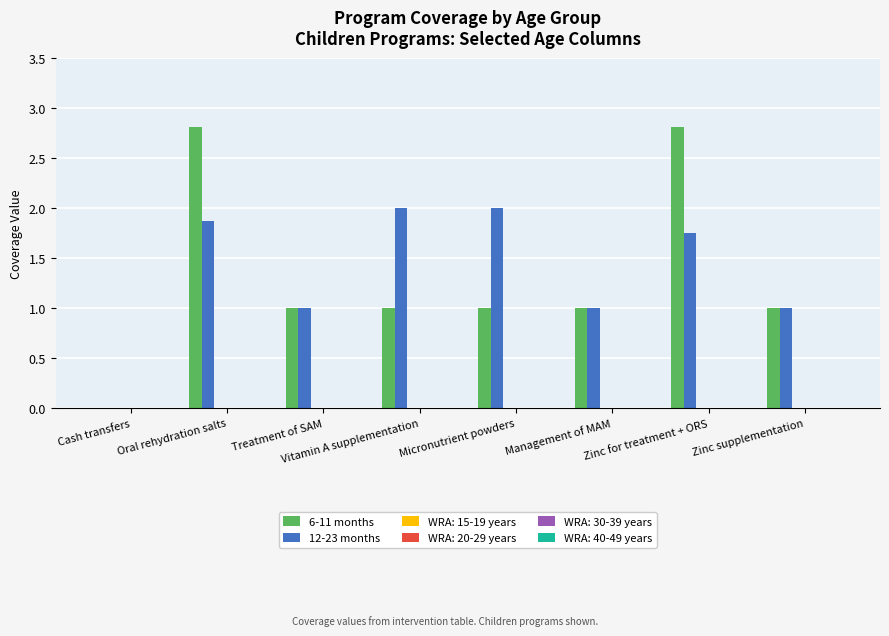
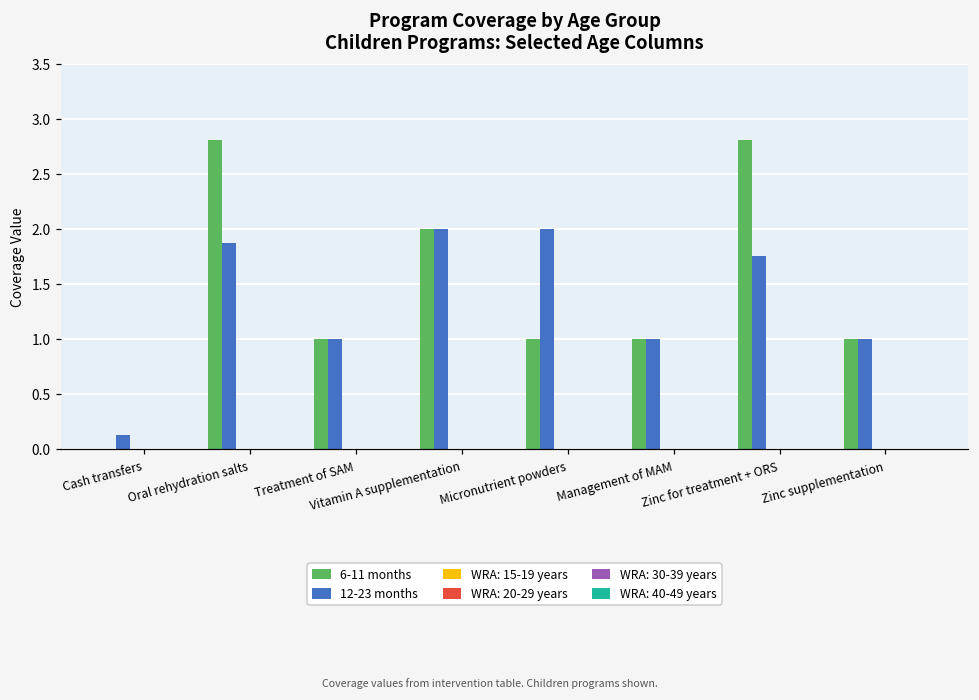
12-23 months, Cash transfers: 0.01 -> 0.13
6-11 months, Vitamin A supplementation: 1 -> 2
